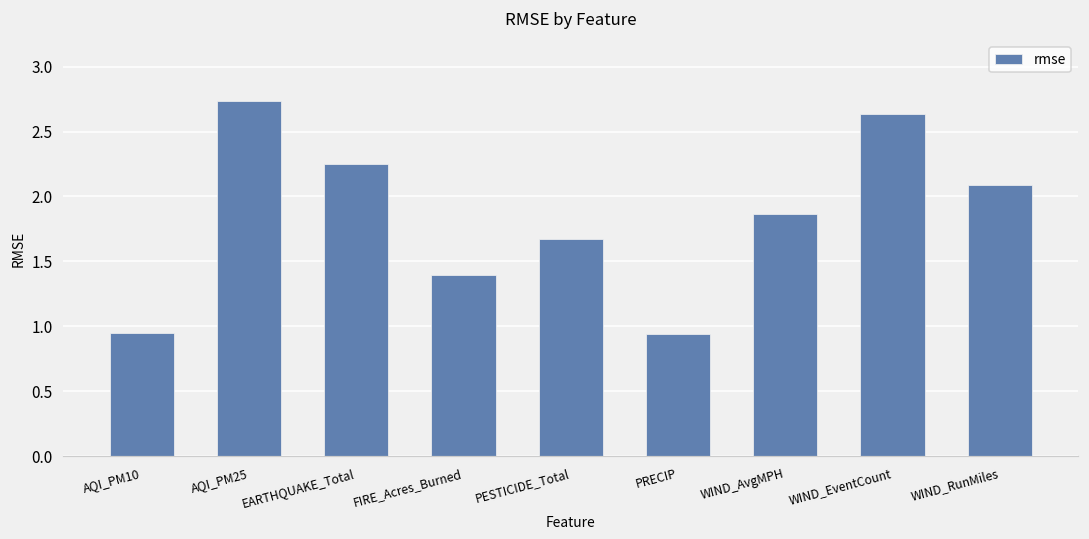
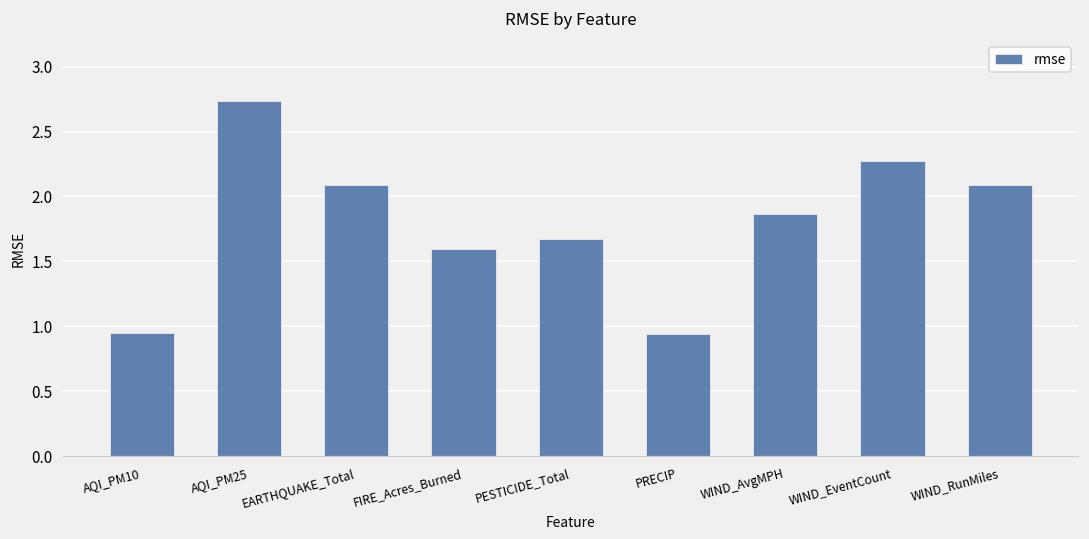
EARTHQUAKE_Total: 2.25 -> 2.09
FIRE_Acres_Burned: 1.40 -> 1.60
WIND_EventCount: 2.64 -> 2.27
